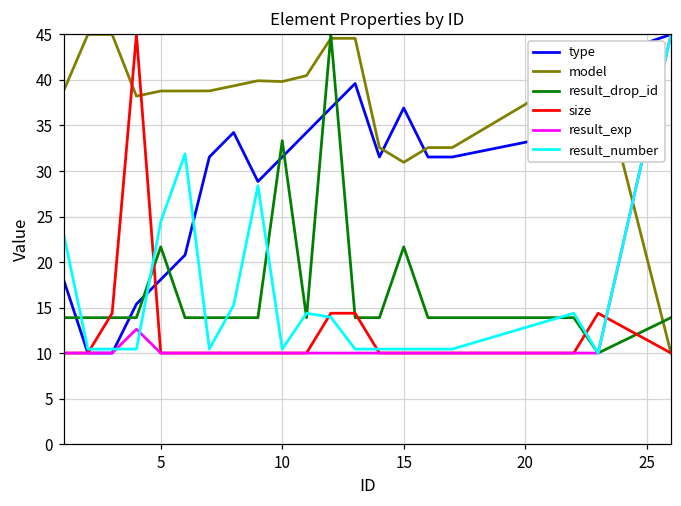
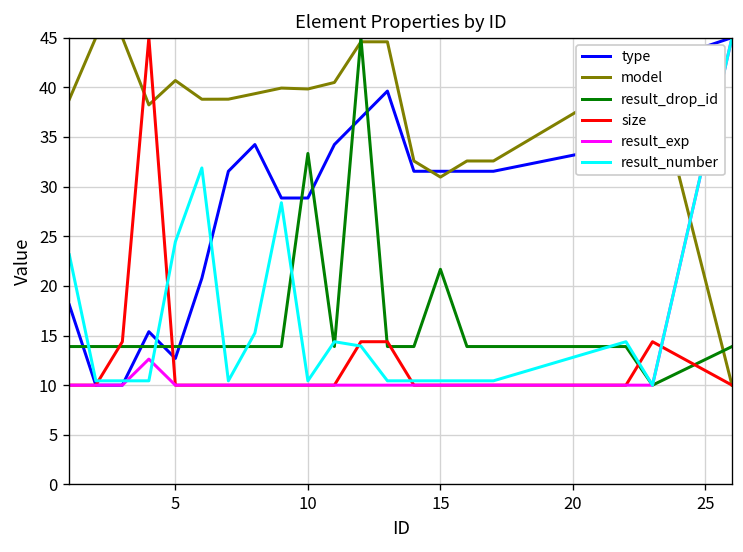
type, 5: 18 -> 13
model, 5: 39 -> 41
result_drop_id, 5: 22 -> 14
type, 10: 32 -> 29
type, 15: 37 -> 32
